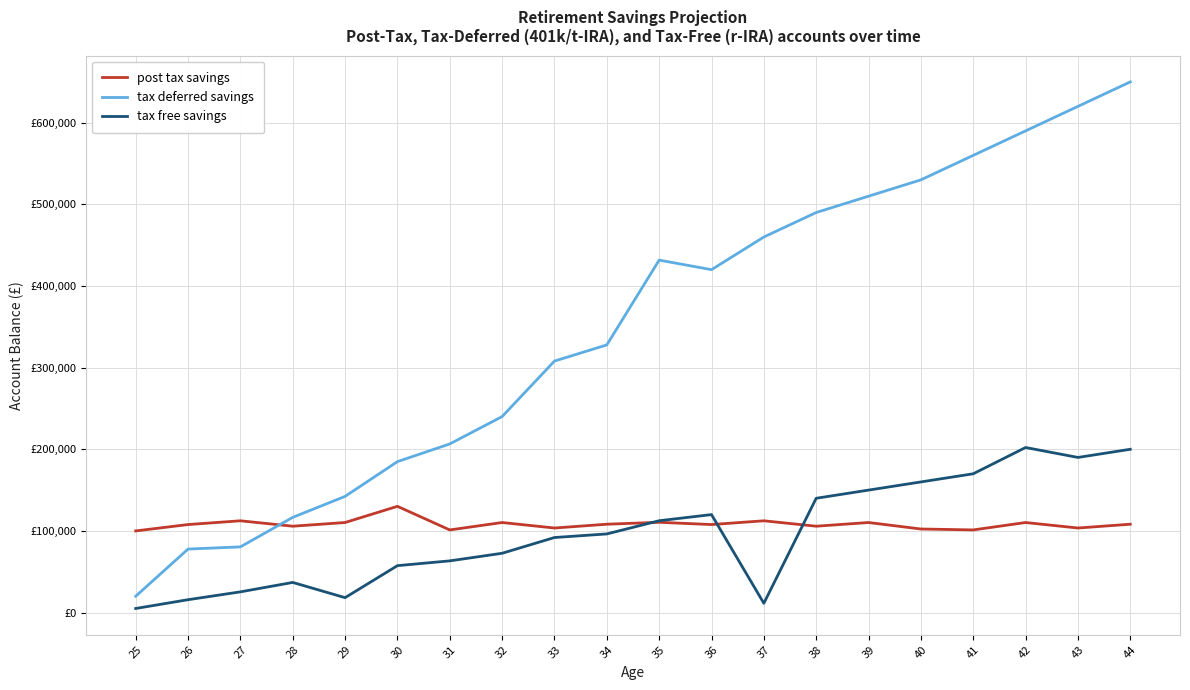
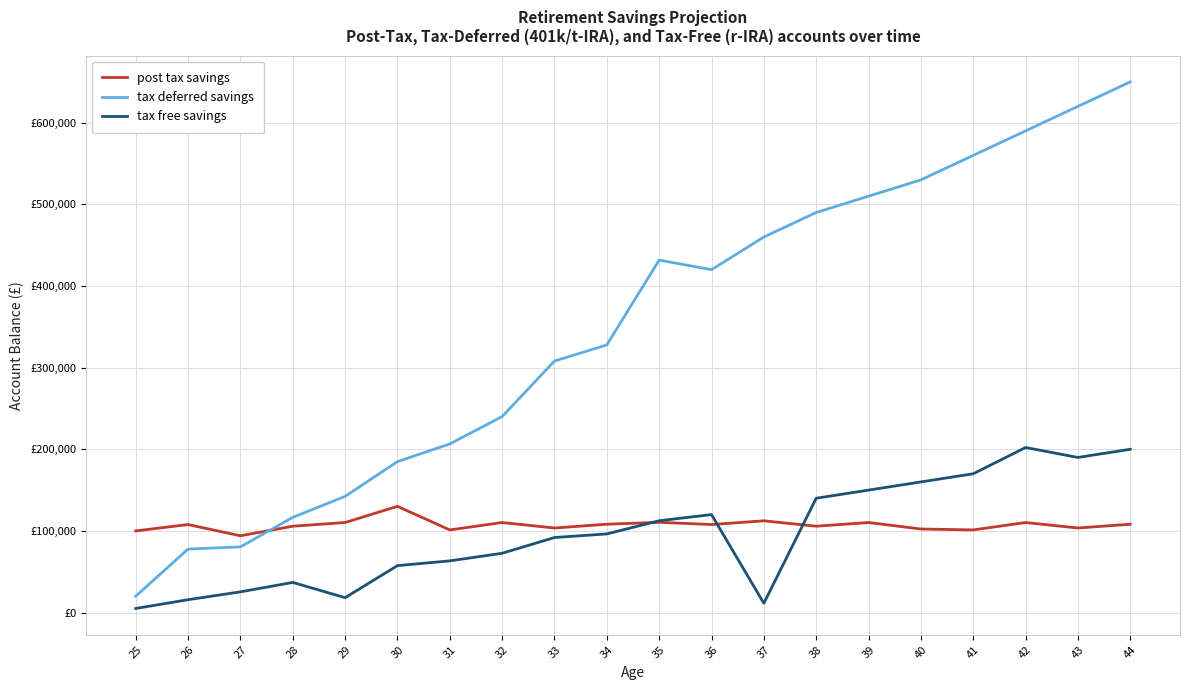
post tax savings, 27: £110,000 -> £90,000
